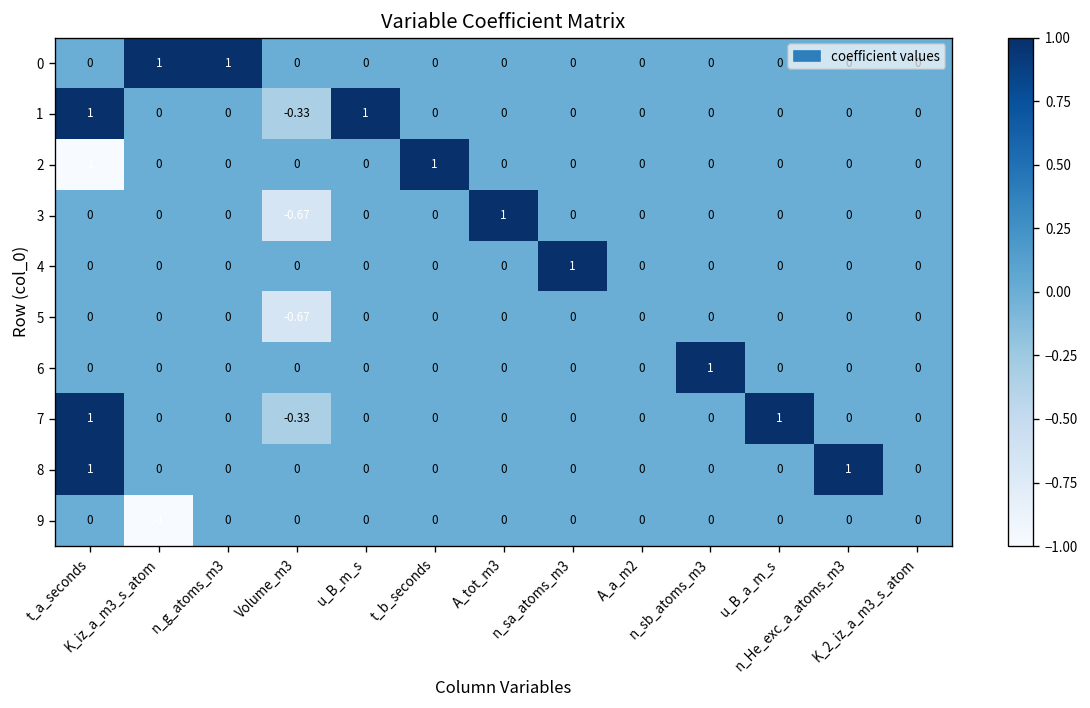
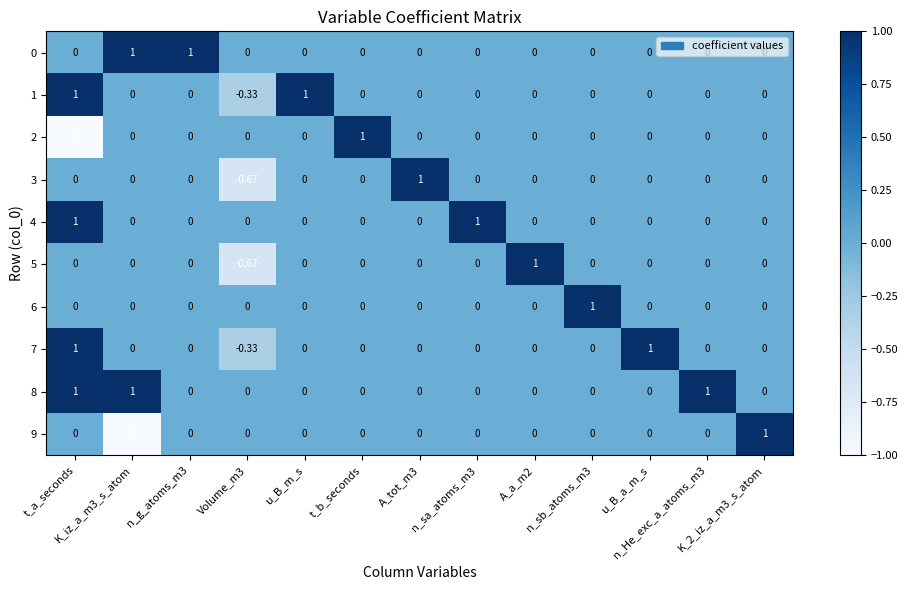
4, t_a_seconds: 0 -> 1
5, A_a_m2: 0 -> 1
8, K_iz_a_m3_s_atom: 0 -> 1
9, K_2_iz_a_m3_s_atom: 0 -> 1
